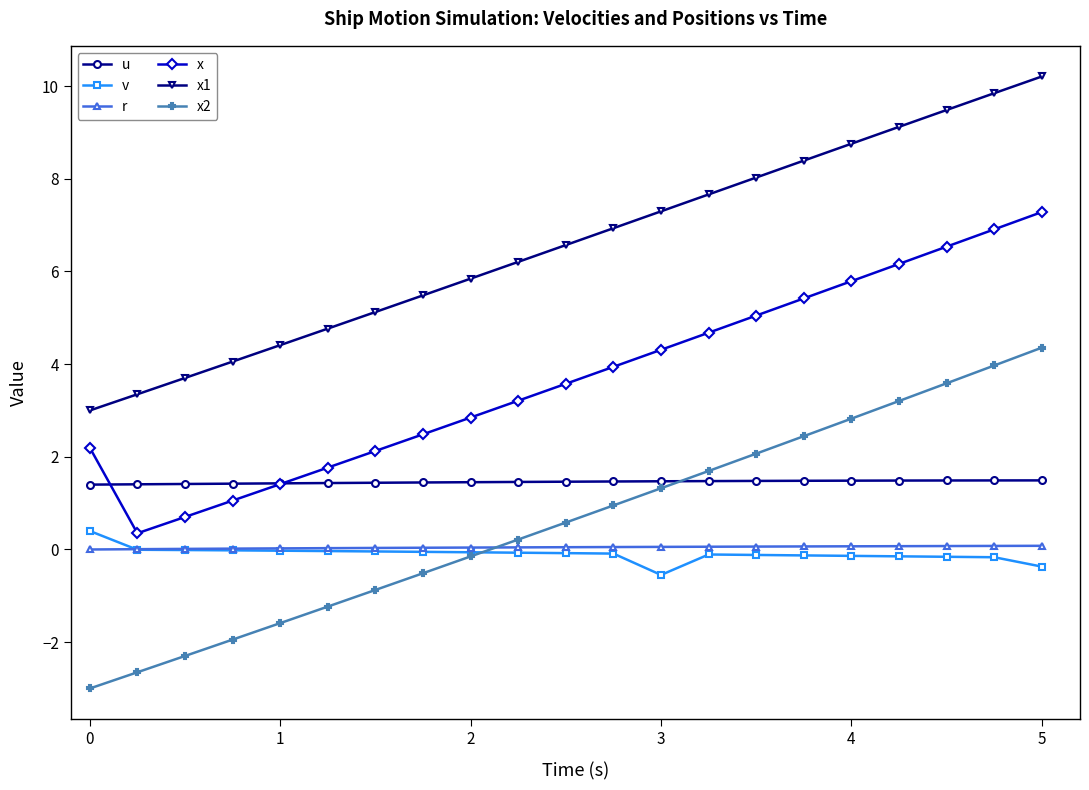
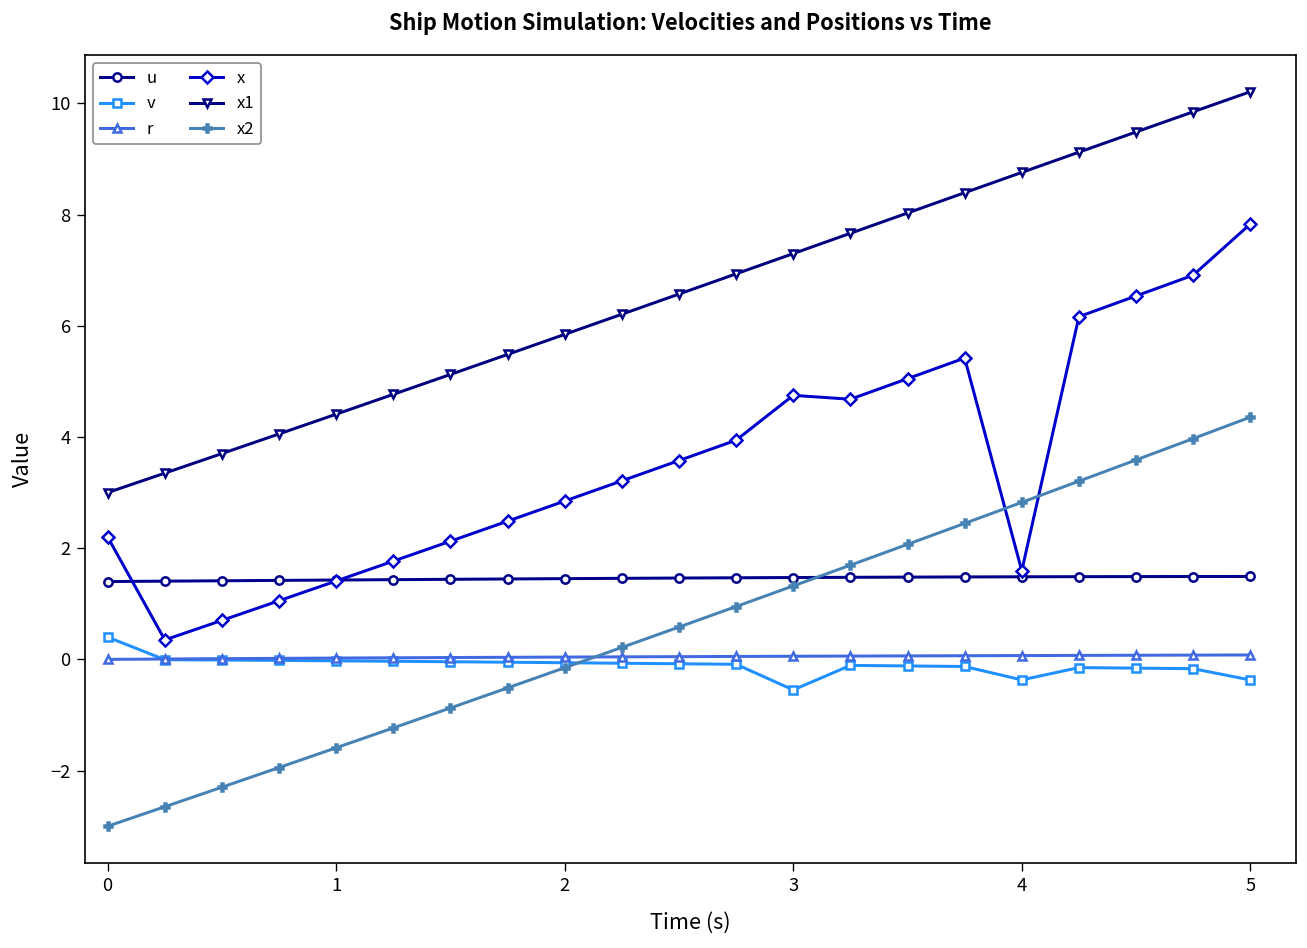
x, 3: 4.3 -> 4.7
v, 4: -0.1 -> -0.4
x, 4: 5.8 -> 1.6
x, 5: 7.3 -> 7.8
